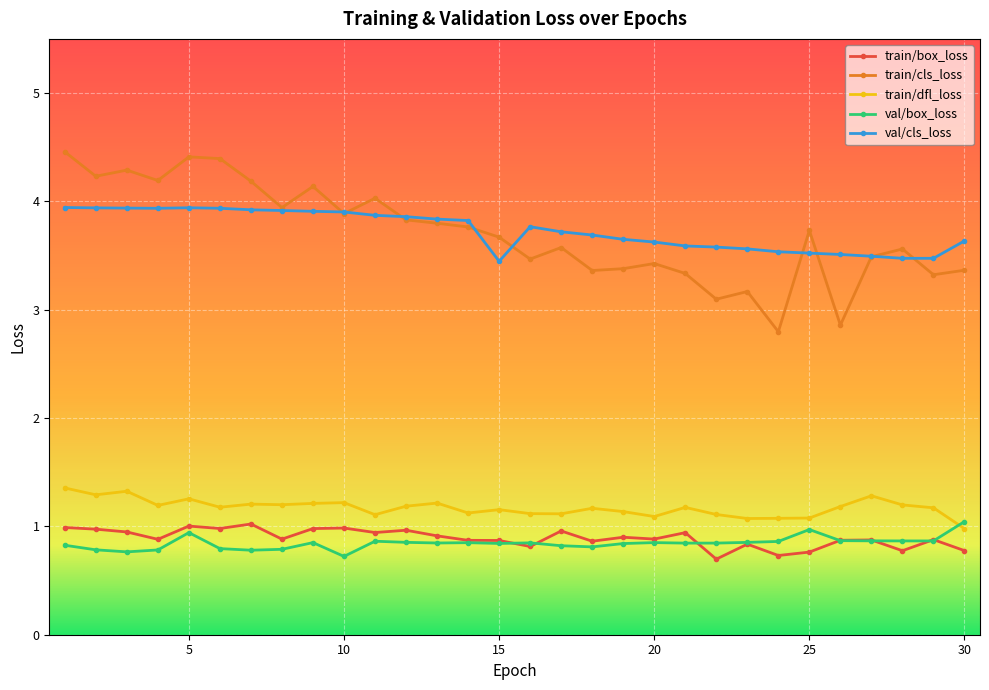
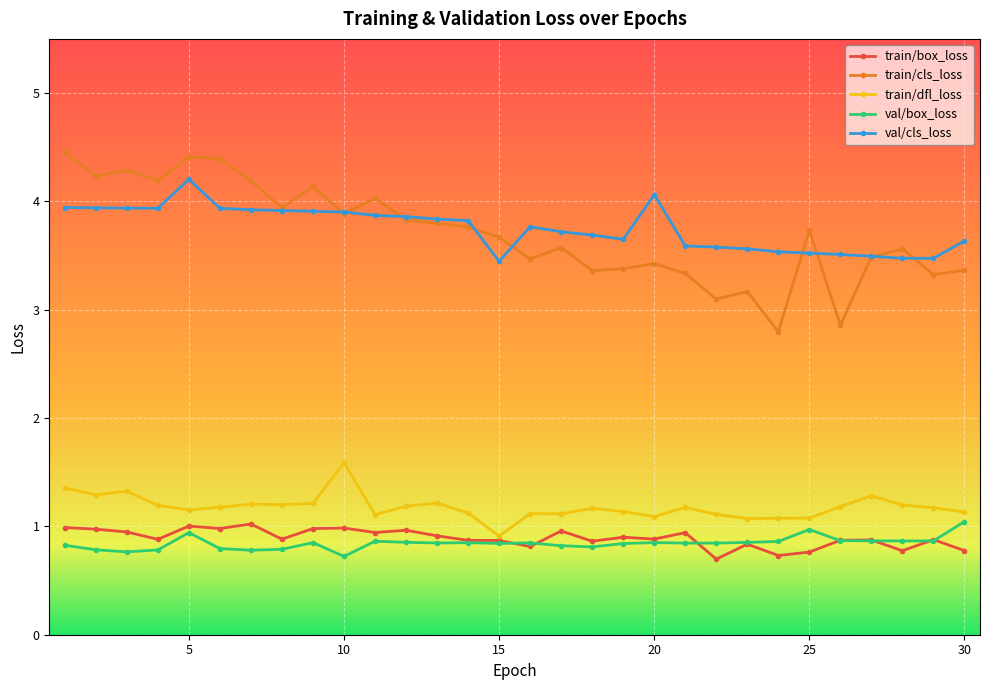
train/dfl_loss, 5: 1.25 -> 1.15
val/cls_loss, 5: 3.94 -> 4.20
train/dfl_loss, 10: 1.22 -> 1.59
train/dfl_loss, 15: 1.15 -> 0.91
val/cls_loss, 20: 3.62 -> 4.06
train/dfl_loss, 30: 0.98 -> 1.13
